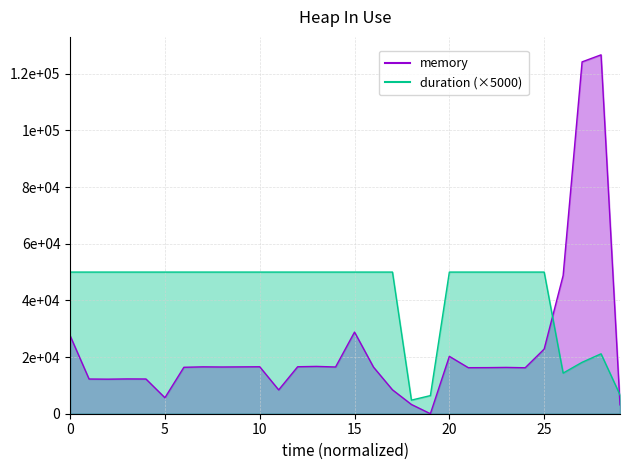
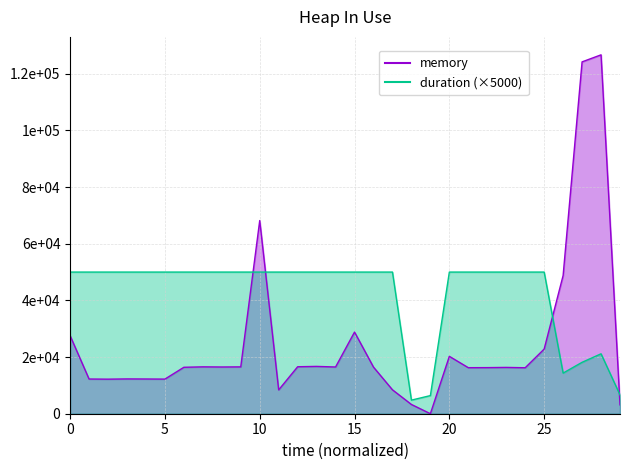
memory, 5: 6000 -> 12000
memory, 10: 17000 -> 68000
